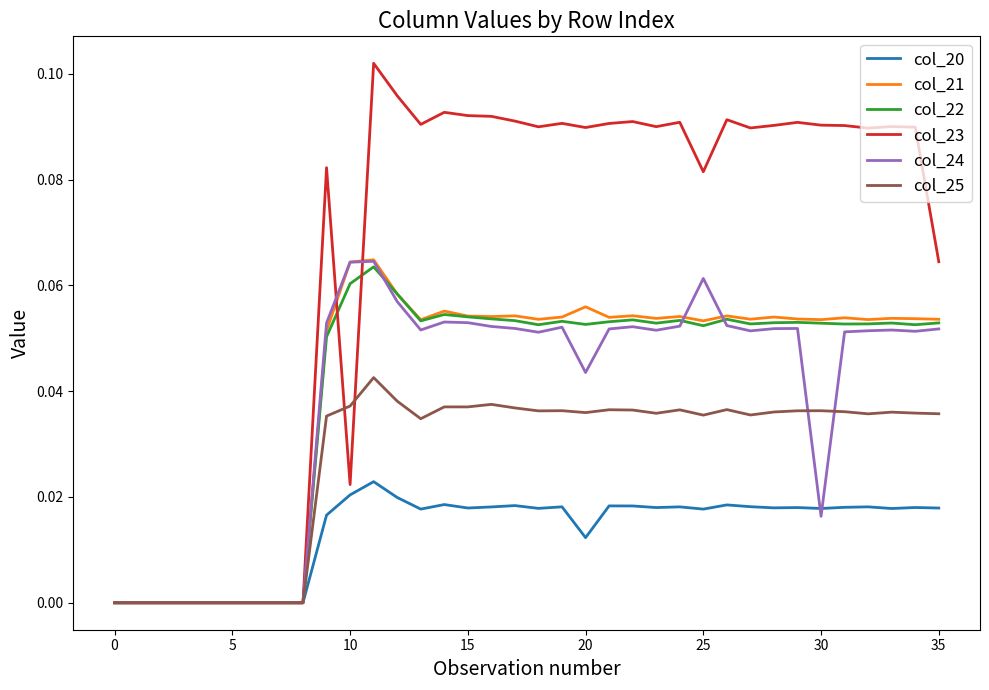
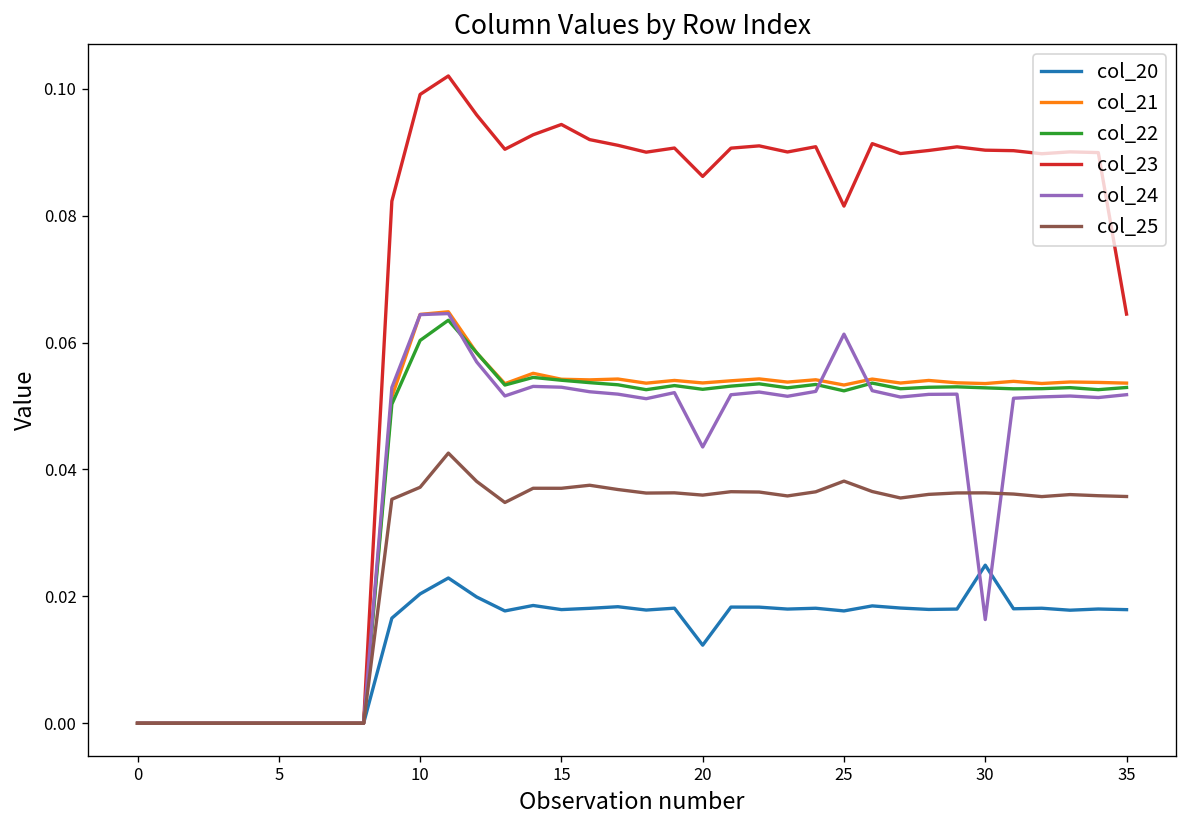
col_23, 10: 0.022 -> 0.099
col_23, 15: 0.092 -> 0.094
col_21, 20: 0.056 -> 0.054
col_23, 20: 0.090 -> 0.086
col_25, 25: 0.035 -> 0.038
col_20, 30: 0.018 -> 0.025
